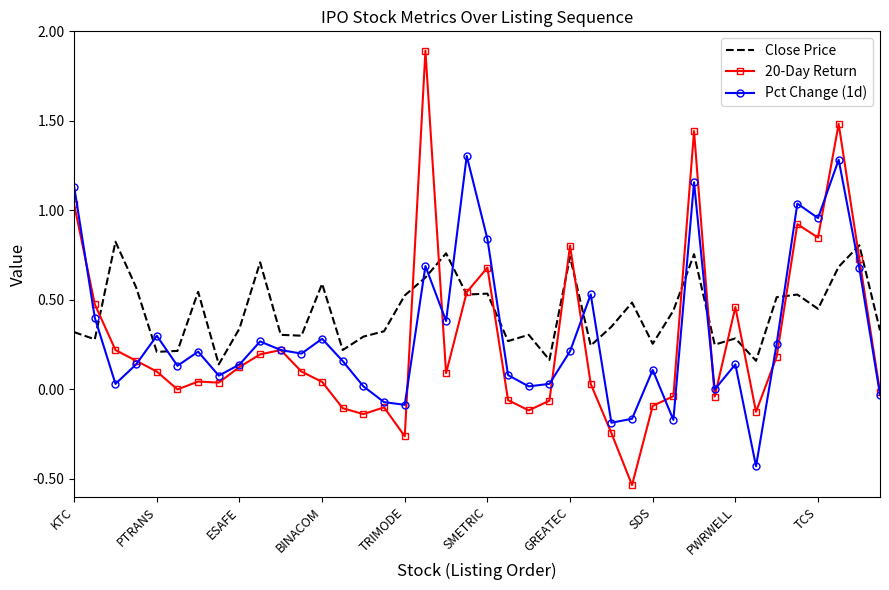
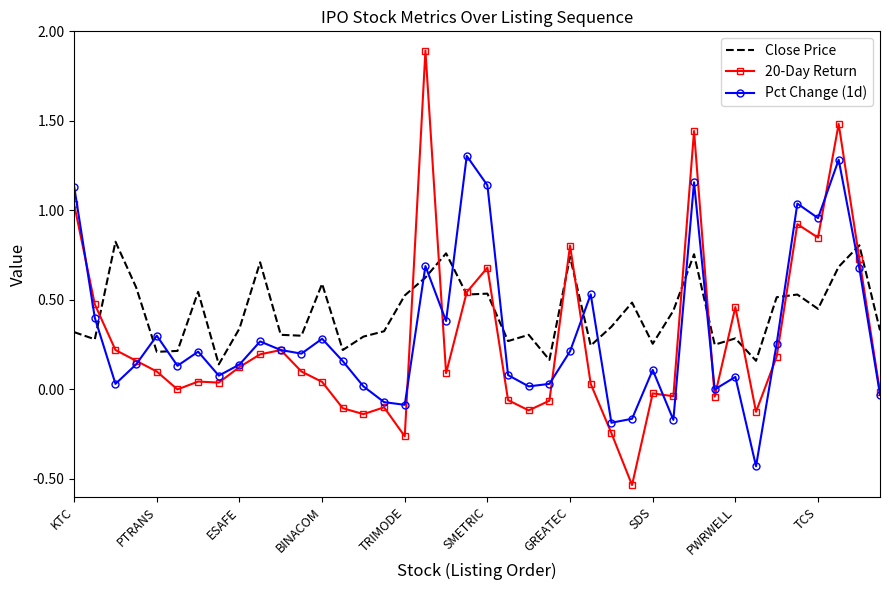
Pct Change (1d), SMETRIC: 0.84 -> 1.14
20-Day Return, SDS: -0.09 -> -0.02
Pct Change (1d), PWRWELL: 0.14 -> 0.07
